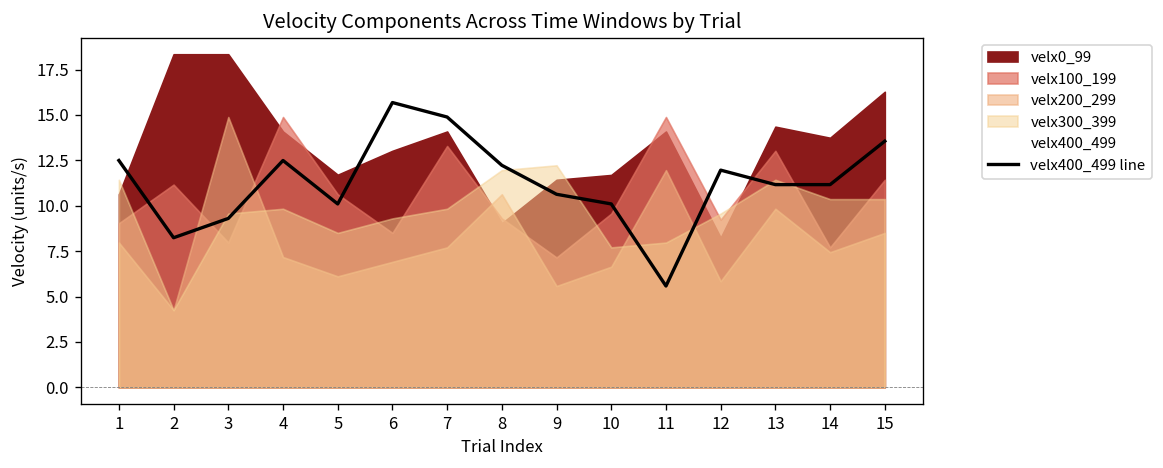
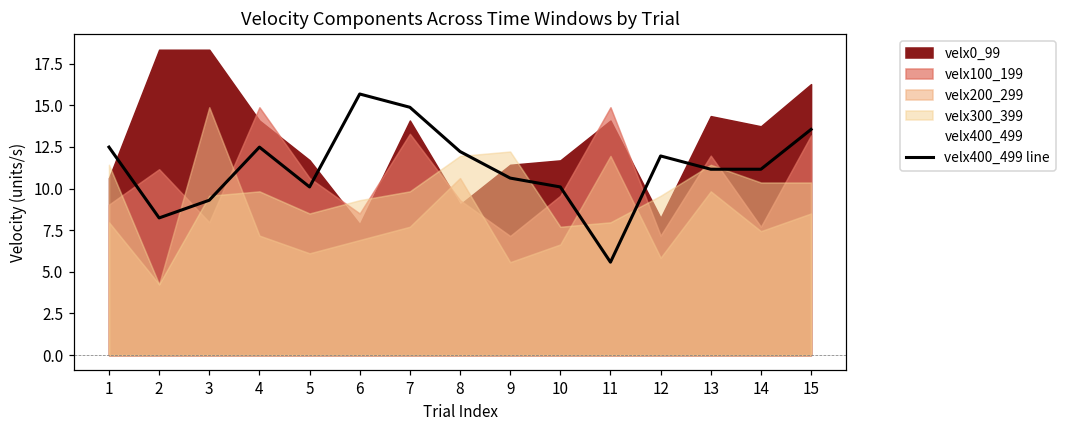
velx0_99, 6: 13.0 -> 7.9
velx100_199, 12: 9.2 -> 7.2
velx100_199, 13: 13.0 -> 12.0
velx100_199, 15: 11.4 -> 13.2
